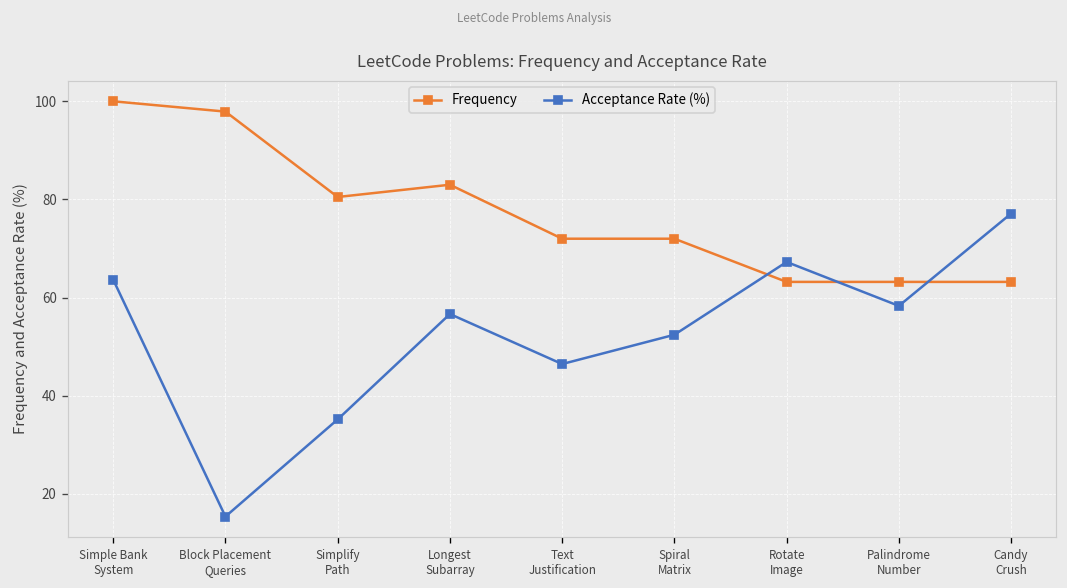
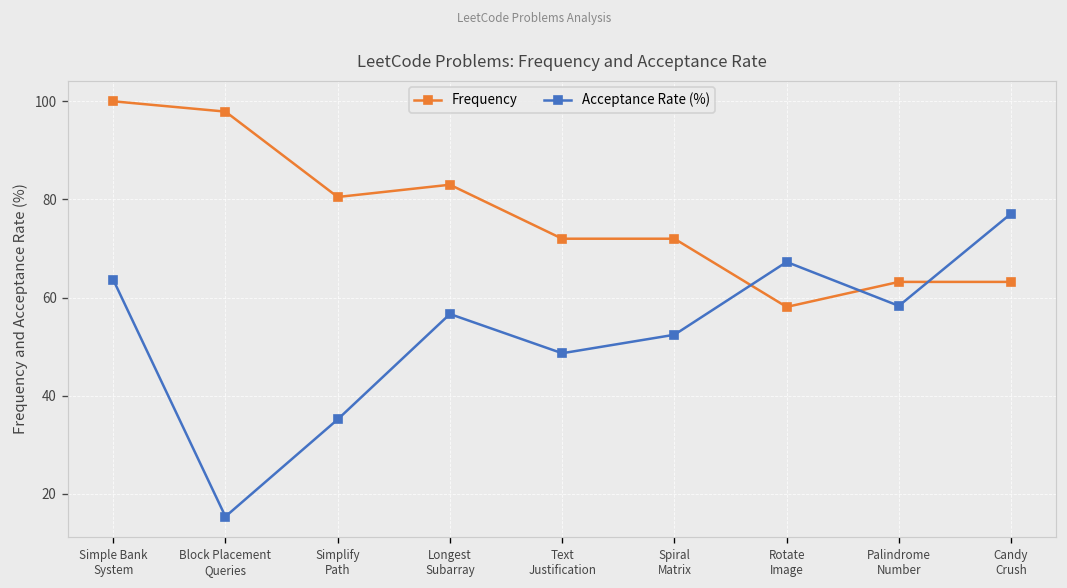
Acceptance Rate (%), Text Justification: 46 -> 49
Frequency, Rotate Image: 63 -> 58
